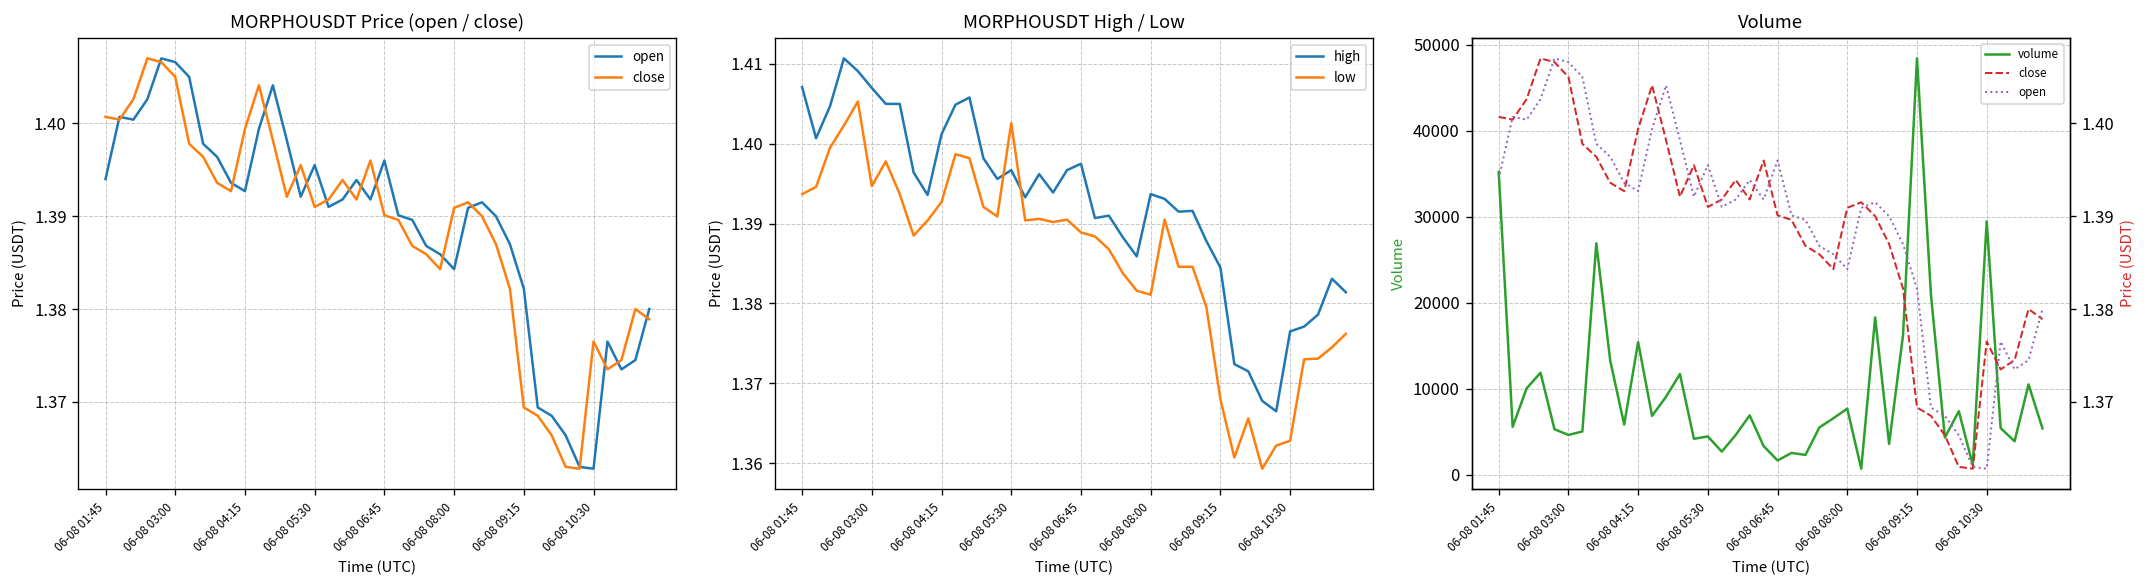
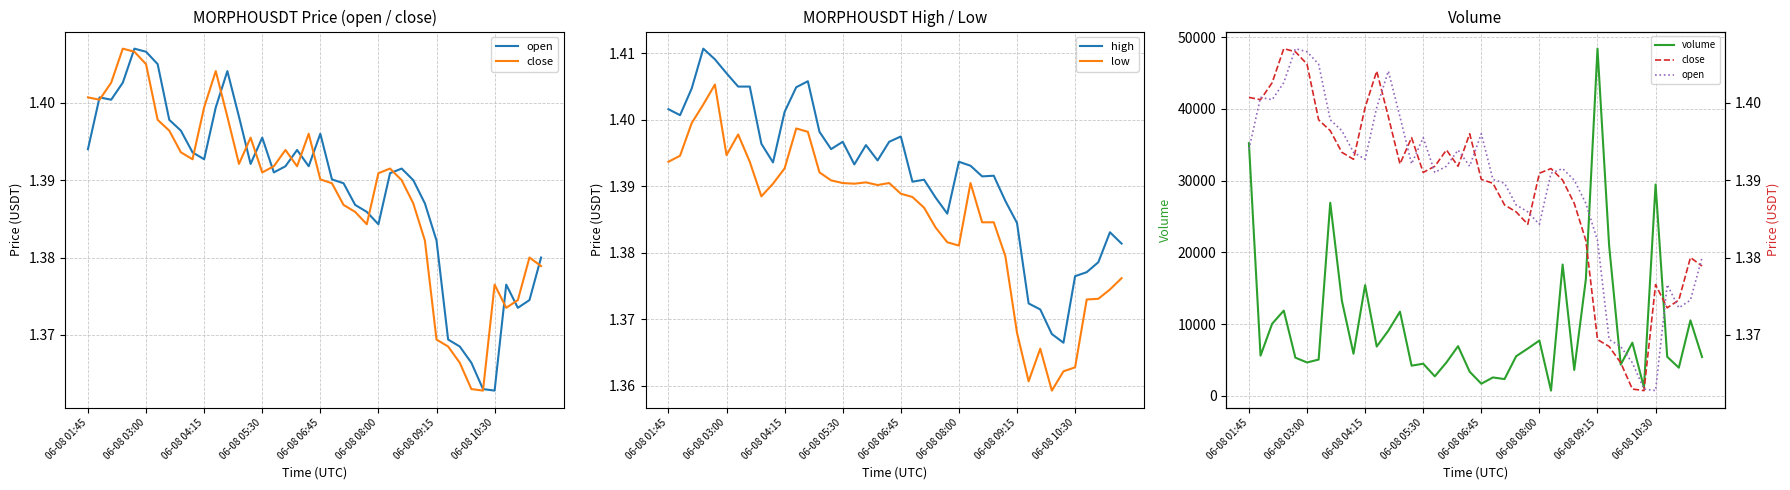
MORPHOUSDT High / Low, high, 06-08 01:45: 1.407 -> 1.402
MORPHOUSDT High / Low, low, 06-08 05:30: 1.403 -> 1.391
